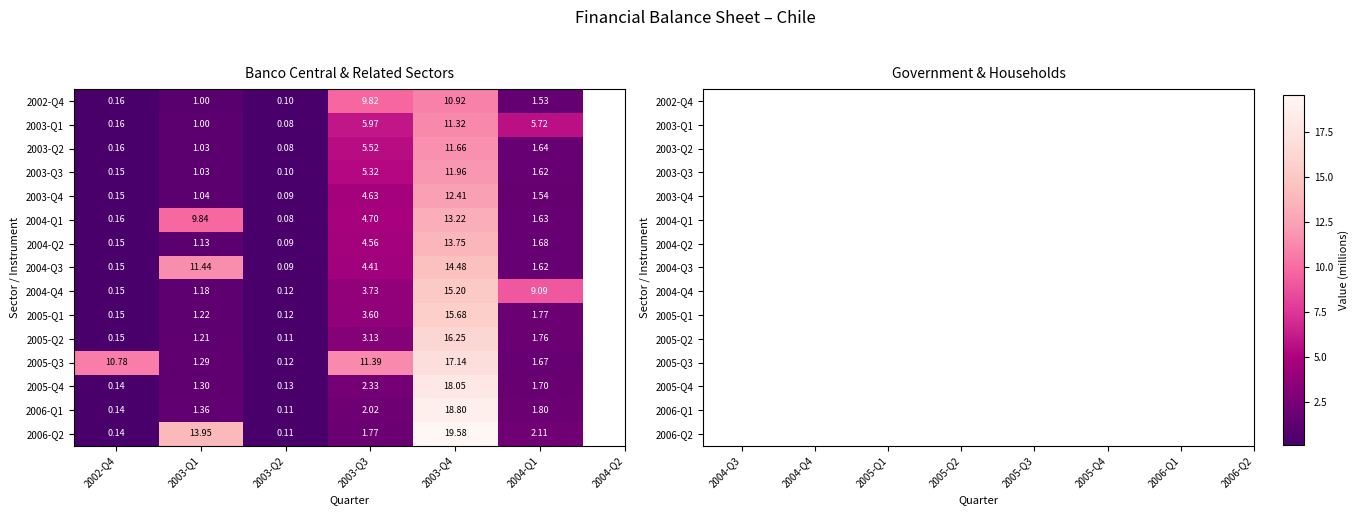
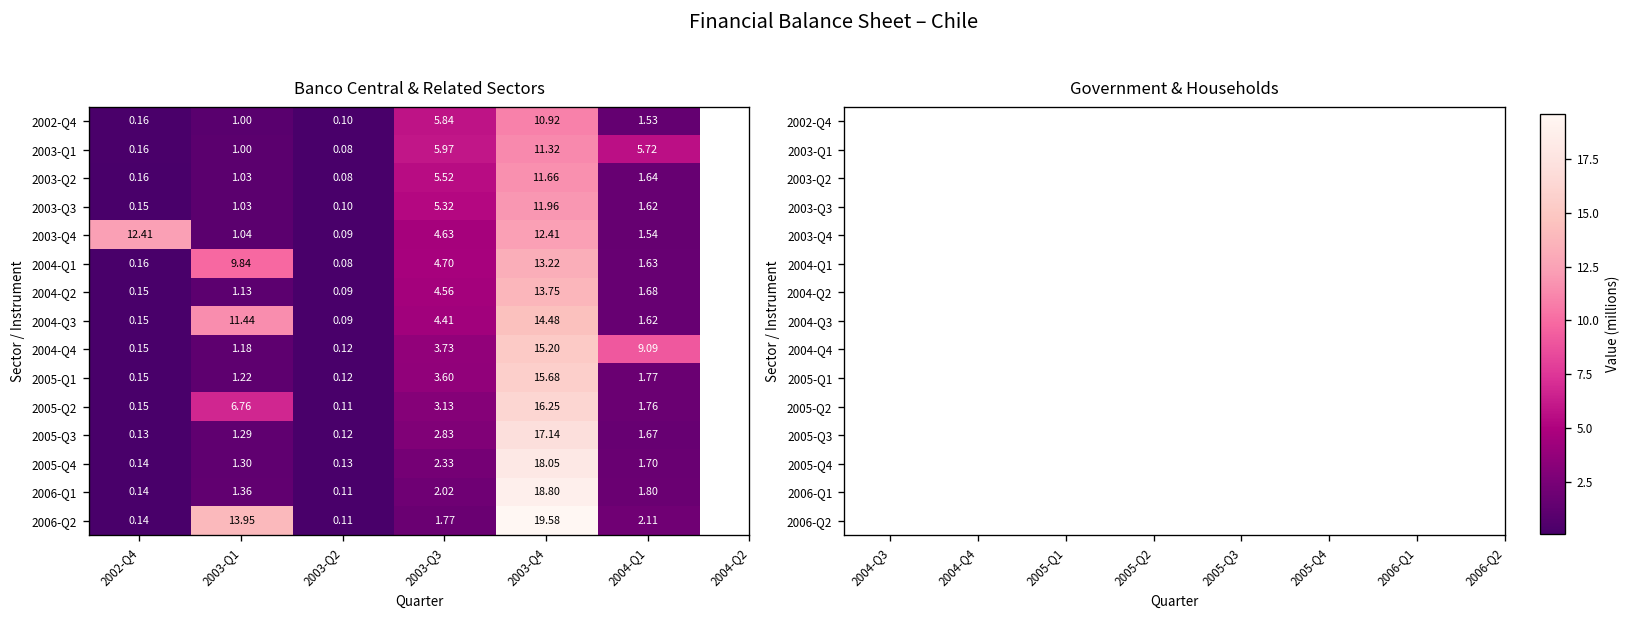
2002-Q4, 2003-Q3: 9.82 -> 5.84
2003-Q4, 2002-Q4: 0.15 -> 12.41
2005-Q2, 2003-Q1: 1.21 -> 6.76
2005-Q3, 2002-Q4: 10.78 -> 0.13
2005-Q3, 2003-Q3: 11.39 -> 2.83
